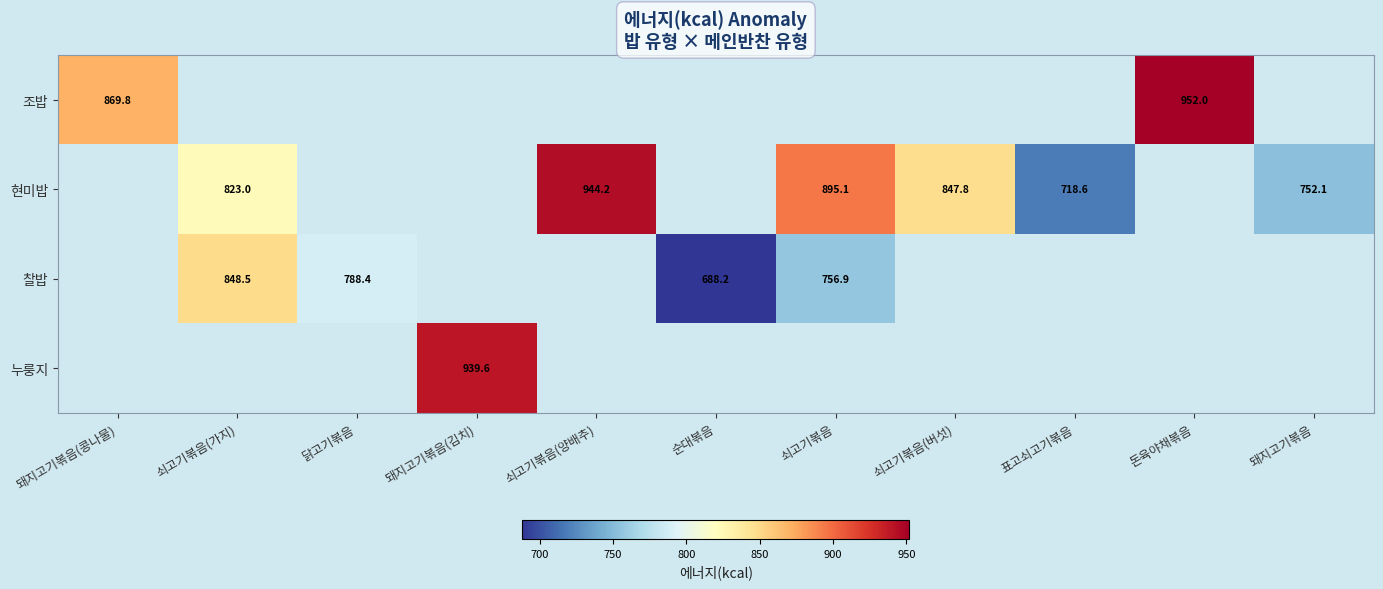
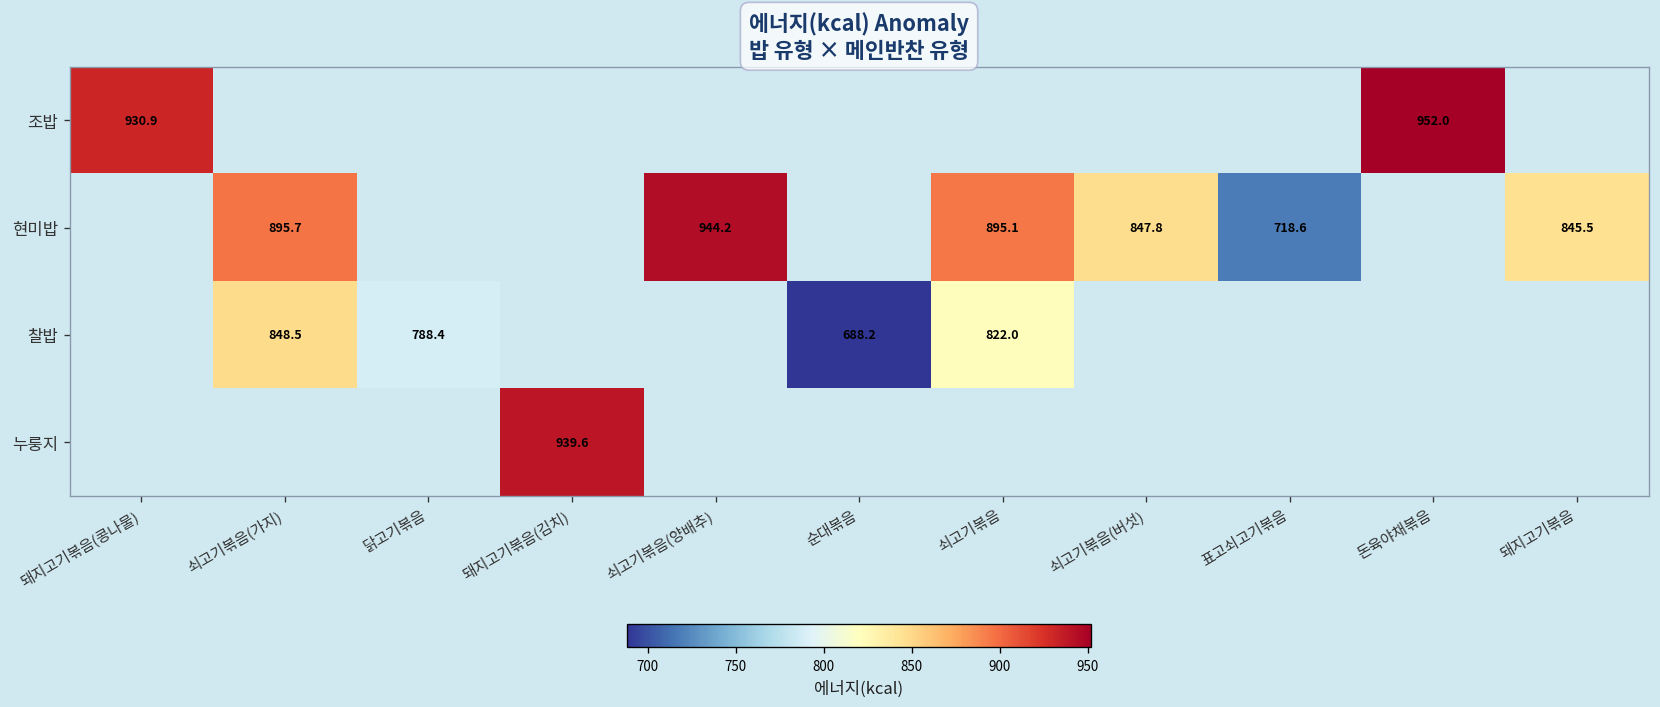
조밥, 돼지고기볶음(콩나물): 869.8 -> 930.9
현미밥, 쇠고기볶음(가지): 823.0 -> 895.7
현미밥, 돼지고기볶음: 752.1 -> 845.5
찰밥, 쇠고기볶음: 756.9 -> 822.0
